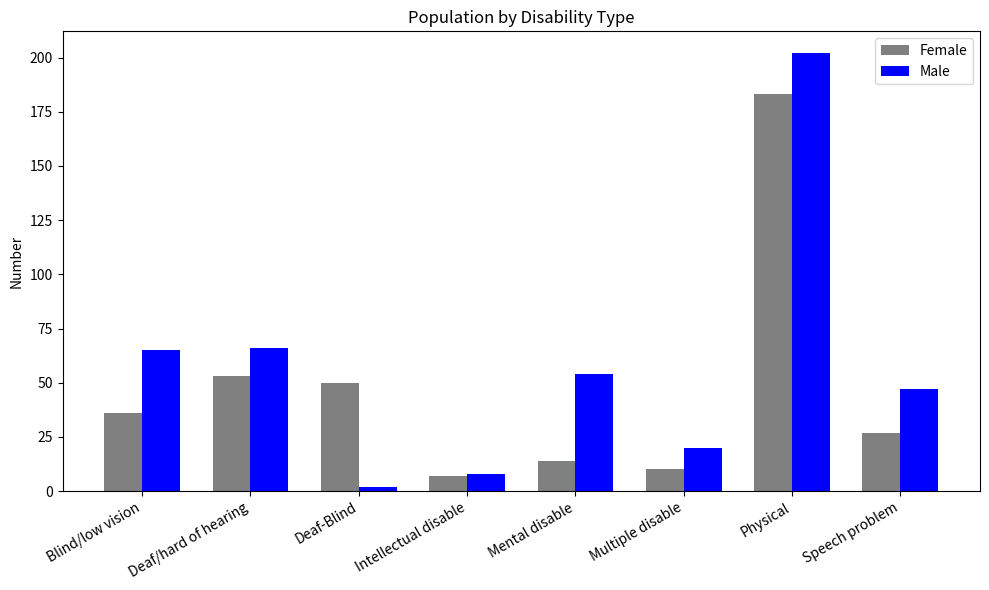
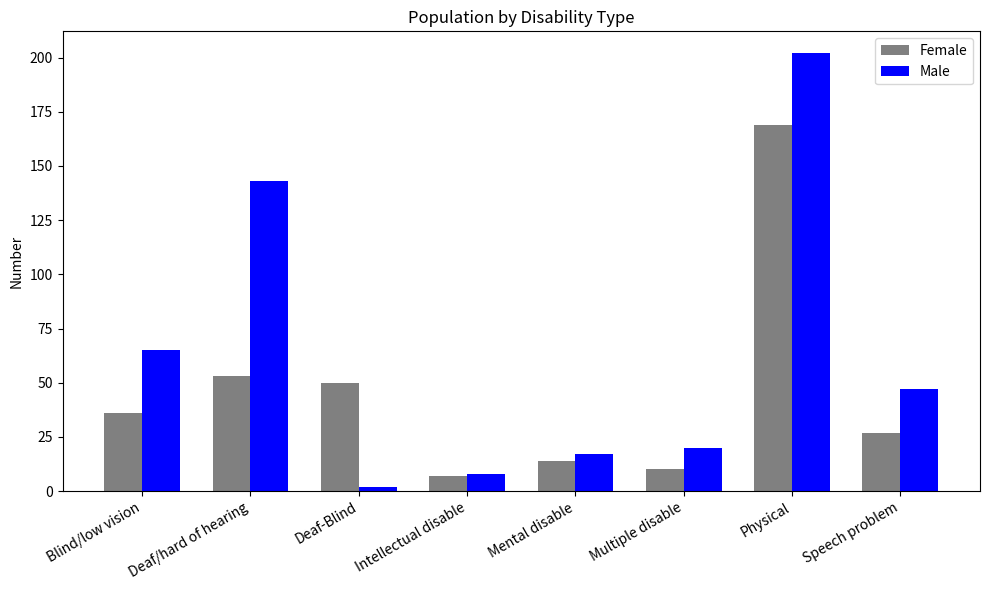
Male, Deaf/hard of hearing: 66 -> 143
Male, Mental disable: 54 -> 17
Female, Physical: 183 -> 169
